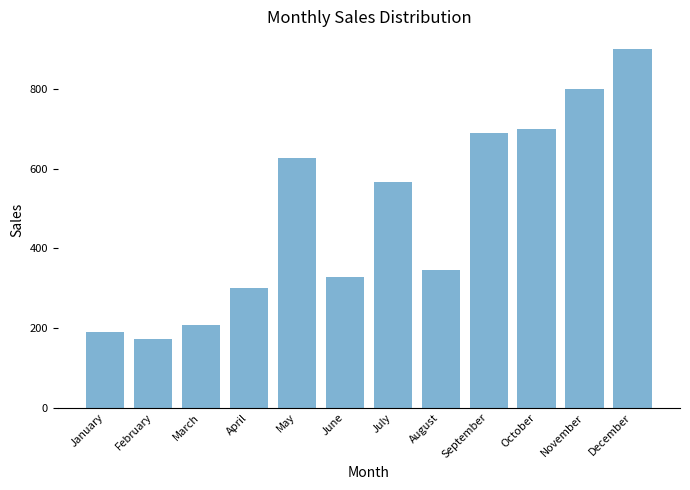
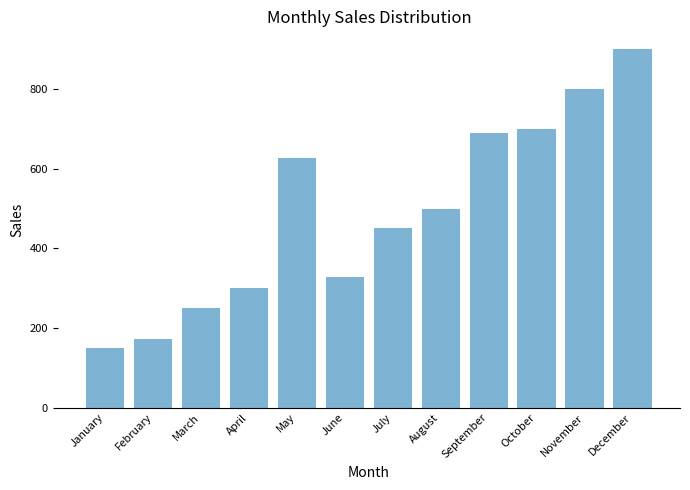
January: 190 -> 150
March: 210 -> 250
July: 570 -> 450
August: 350 -> 500
